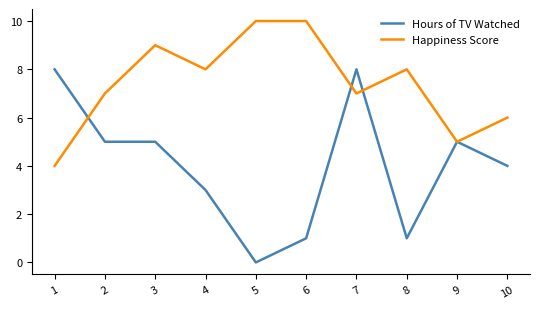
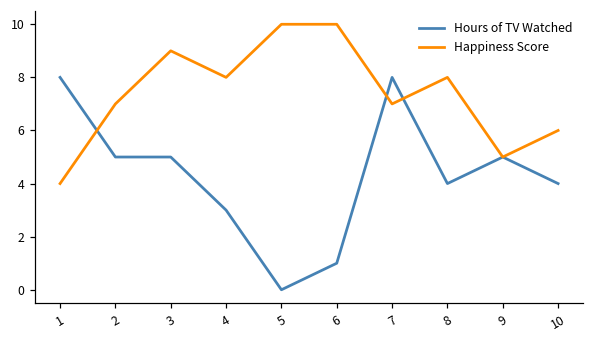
Hours of TV Watched, 8: 1 -> 4
